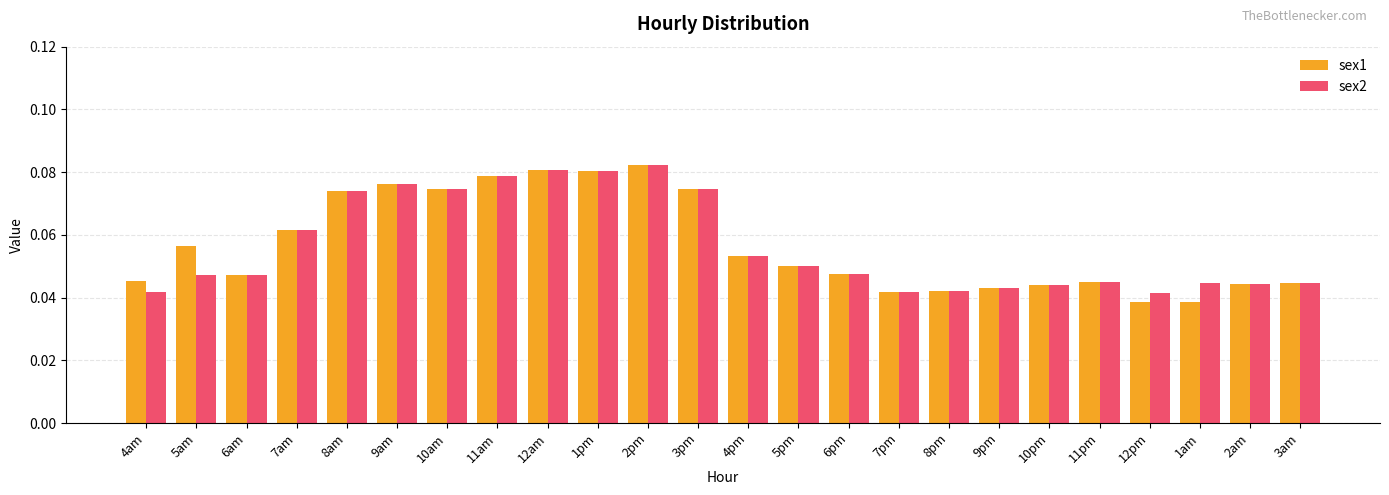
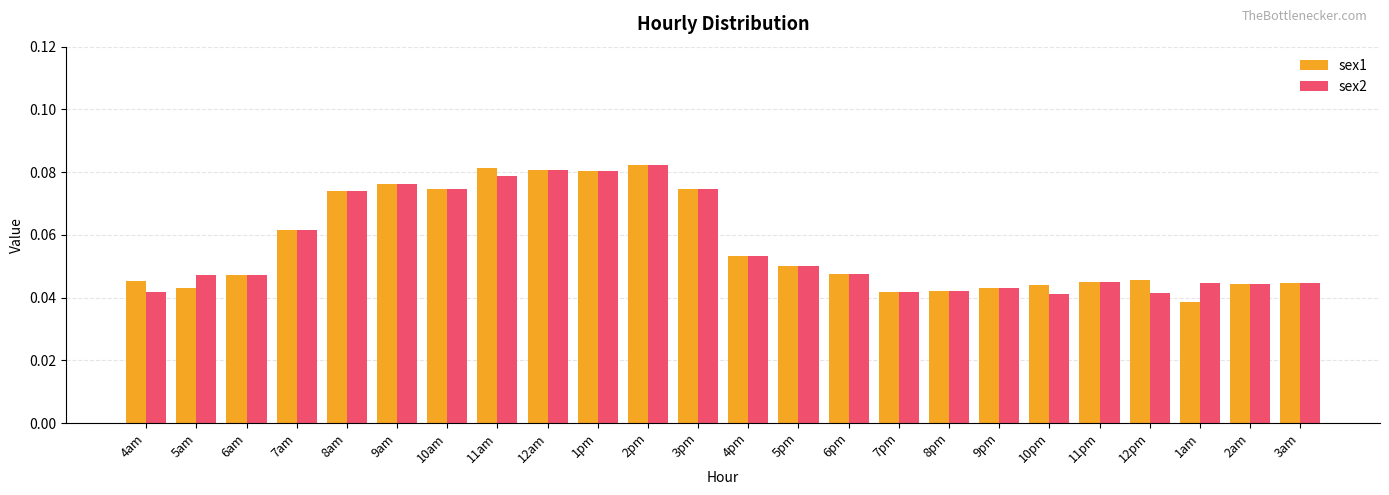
sex1, 5am: 0.056 -> 0.043
sex1, 11am: 0.079 -> 0.081
sex2, 10pm: 0.044 -> 0.041
sex1, 12pm: 0.039 -> 0.046
